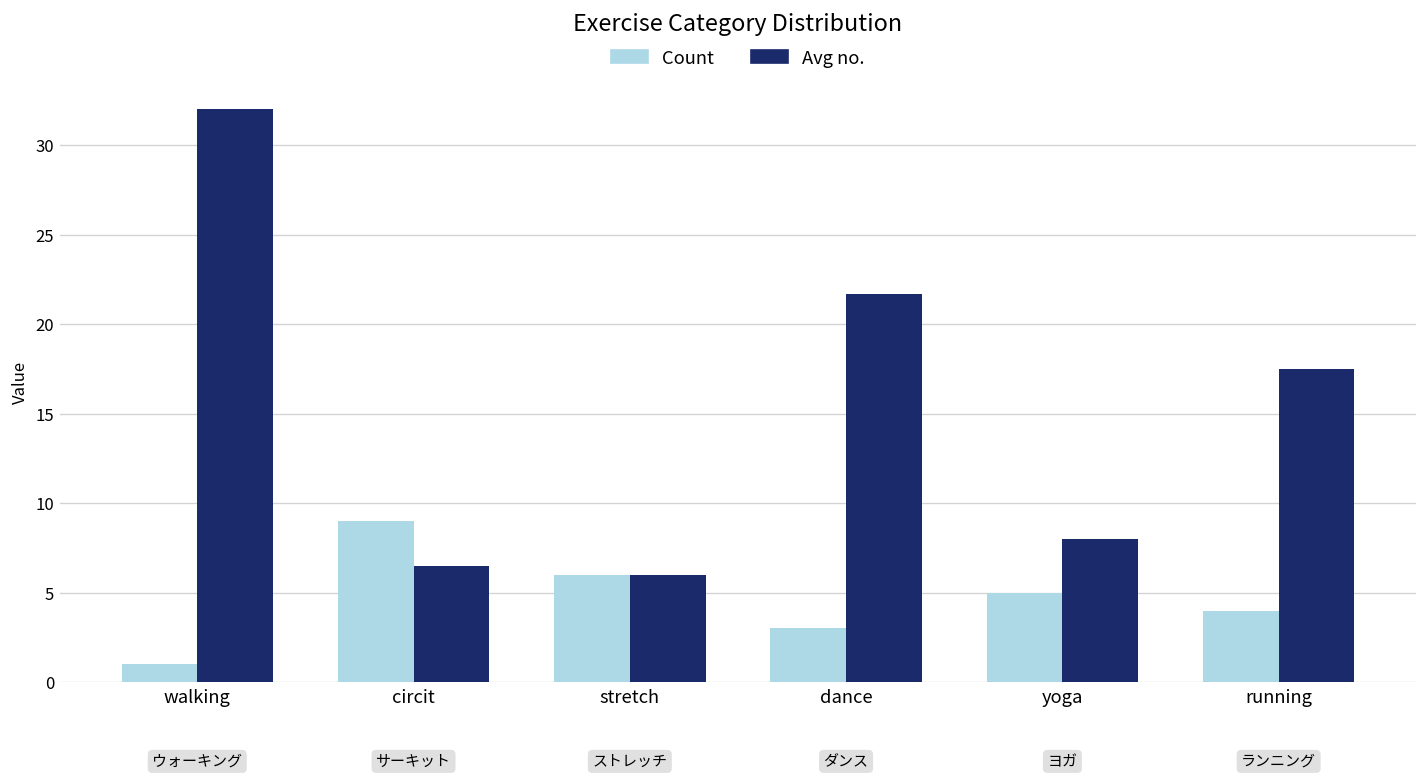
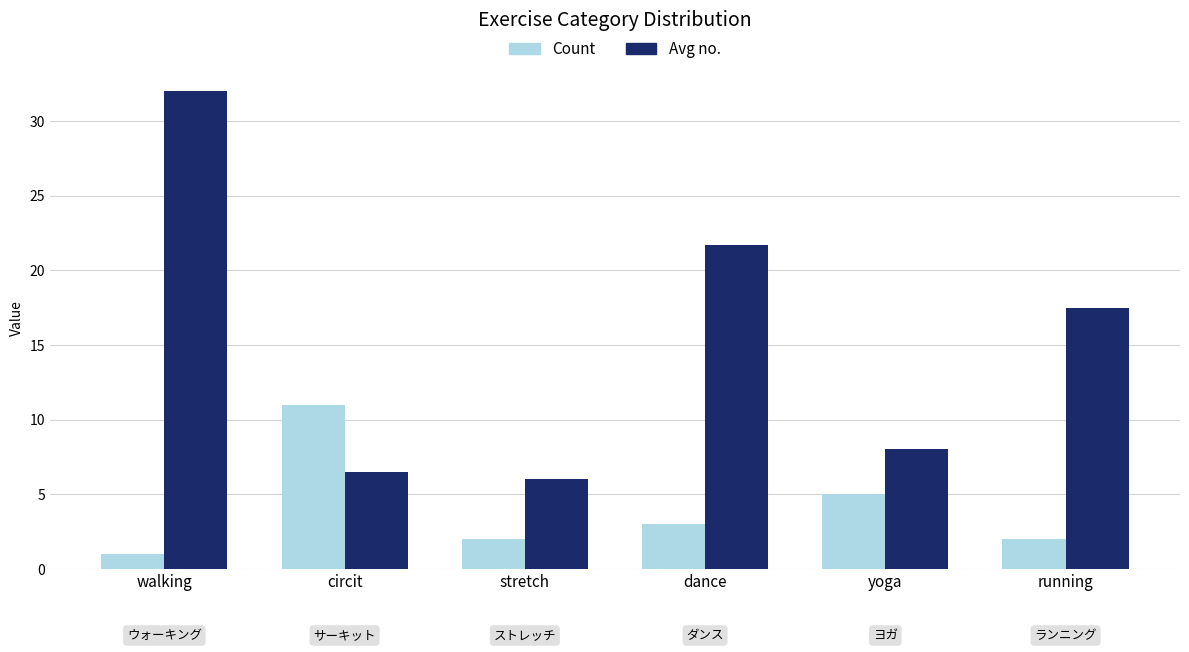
Count, circit: 9 -> 11
Count, stretch: 6 -> 2
Count, running: 4 -> 2
